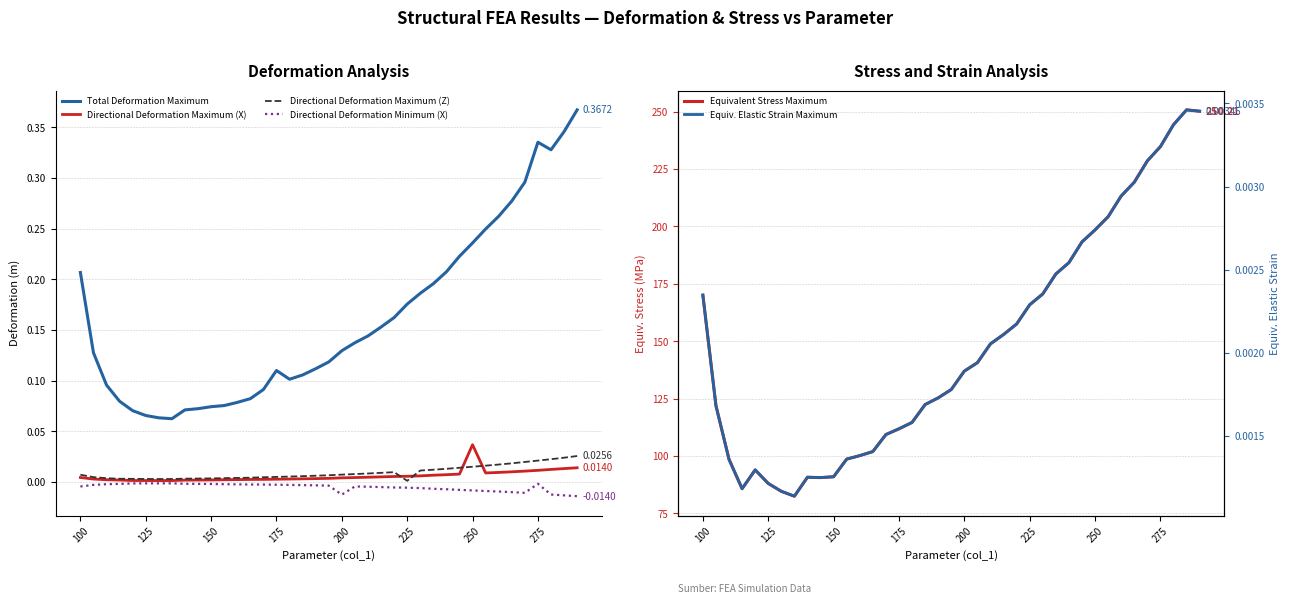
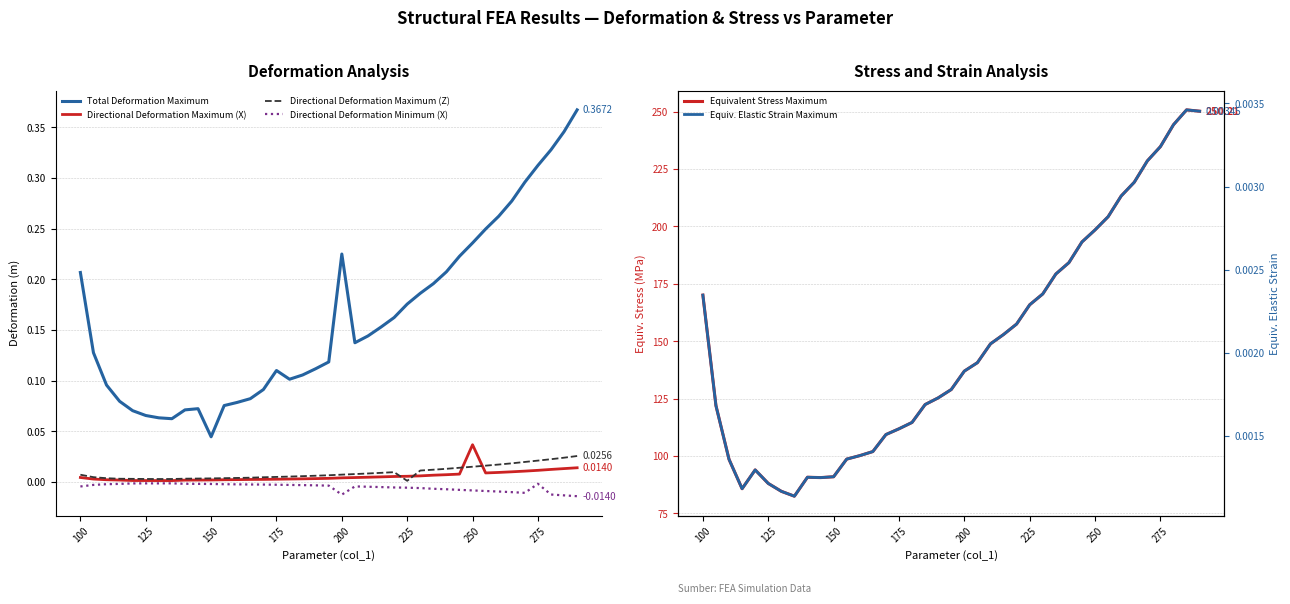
Deformation Analysis, Total Deformation Maximum, 150: 0.074 -> 0.045
Deformation Analysis, Total Deformation Maximum, 200: 0.130 -> 0.225
Deformation Analysis, Total Deformation Maximum, 275: 0.335 -> 0.312
